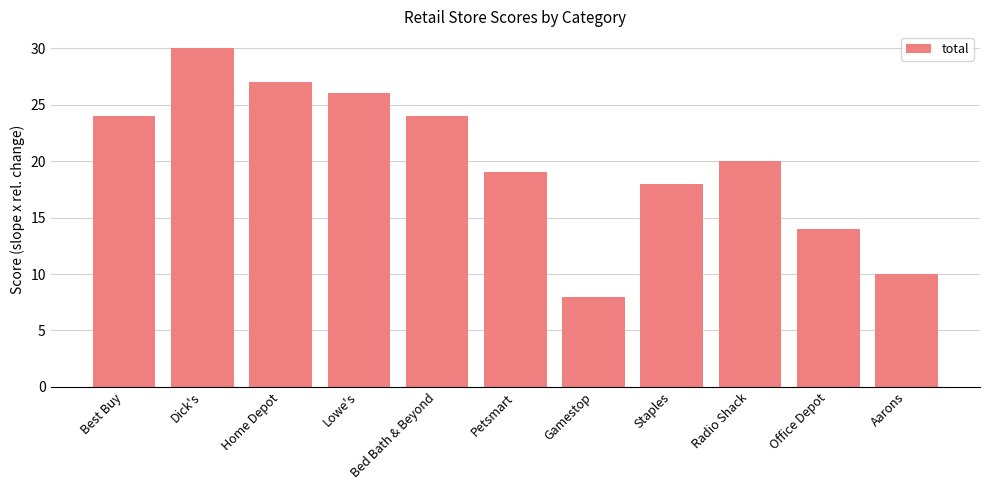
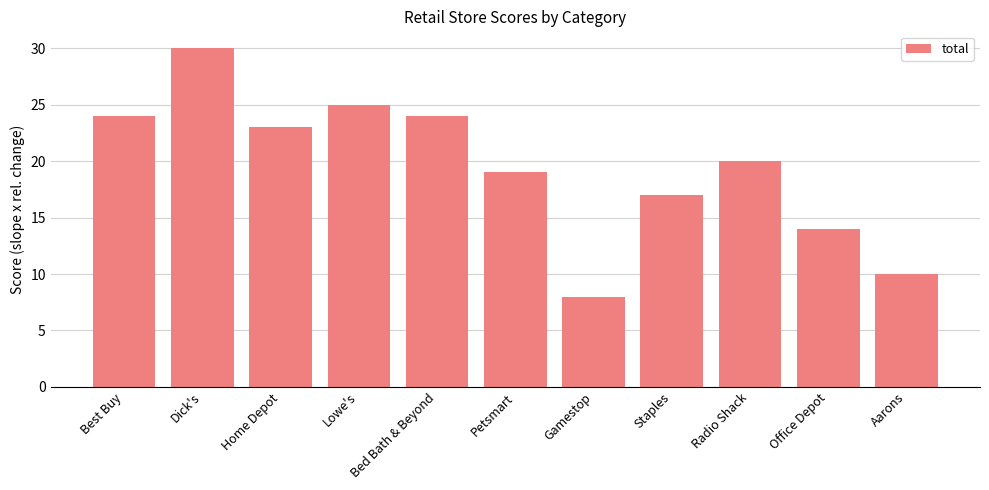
Home Depot: 27 -> 23
Lowe's: 26 -> 25
Staples: 18 -> 17
